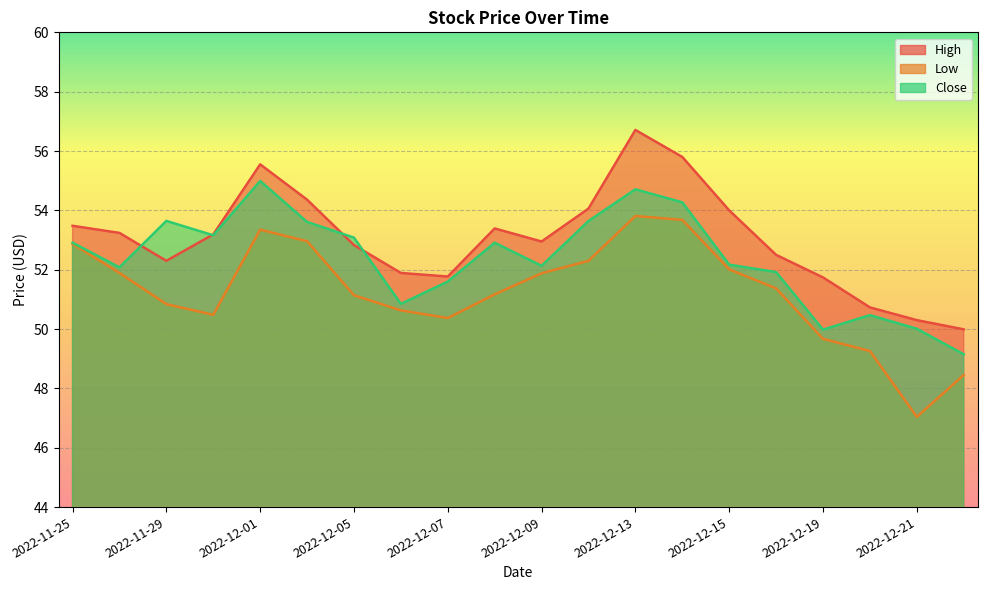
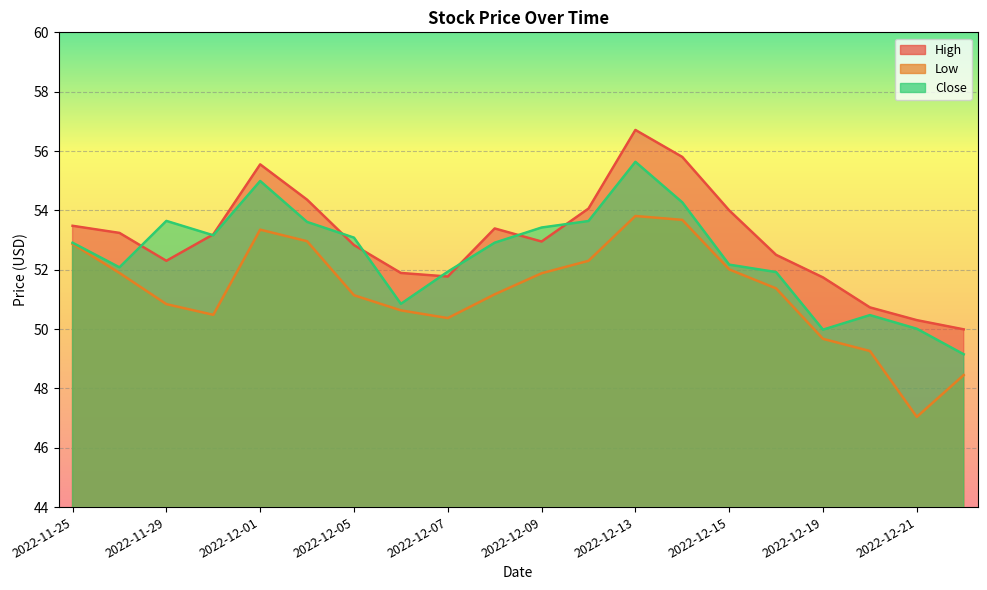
Close, 2022-12-07: 51.6 -> 51.9
Close, 2022-12-09: 52.1 -> 53.4
Close, 2022-12-13: 54.7 -> 55.6
